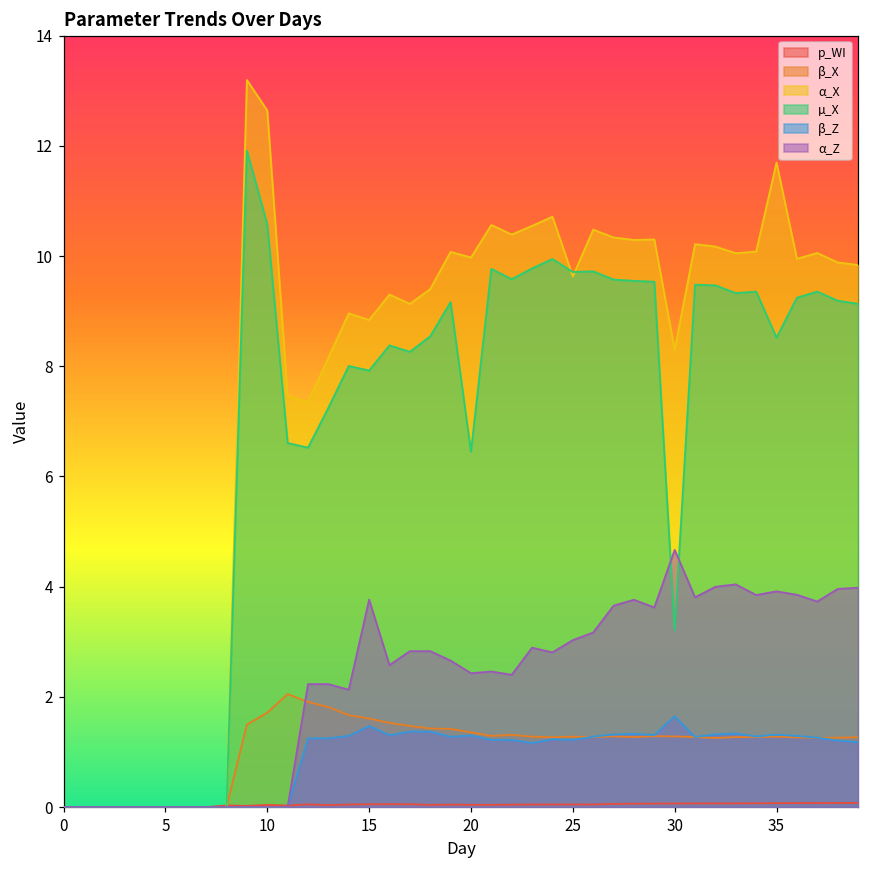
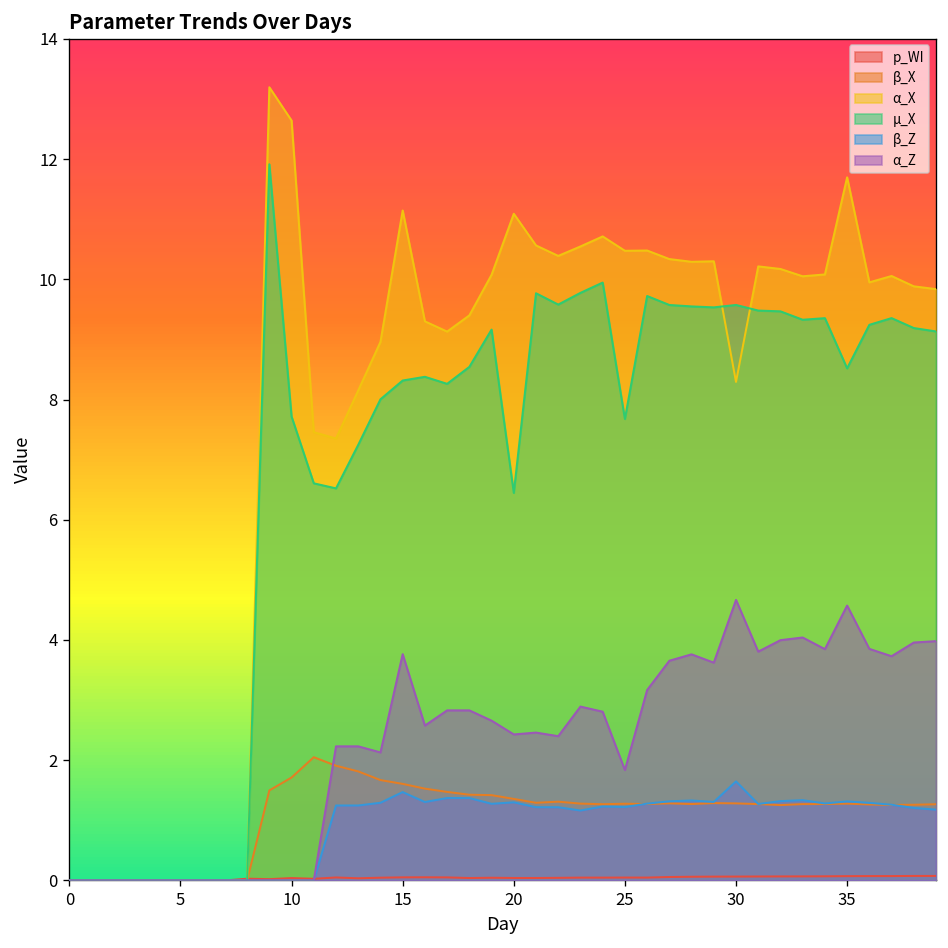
µ_X, 10: 10.6 -> 7.7
α_X, 15: 8.8 -> 11.1
µ_X, 15: 7.9 -> 8.3
α_X, 20: 10.0 -> 11.1
α_X, 25: 9.6 -> 10.5
µ_X, 25: 9.7 -> 7.7
α_Z, 25: 3.0 -> 1.8
µ_X, 30: 3.2 -> 9.6
α_Z, 35: 3.9 -> 4.6
